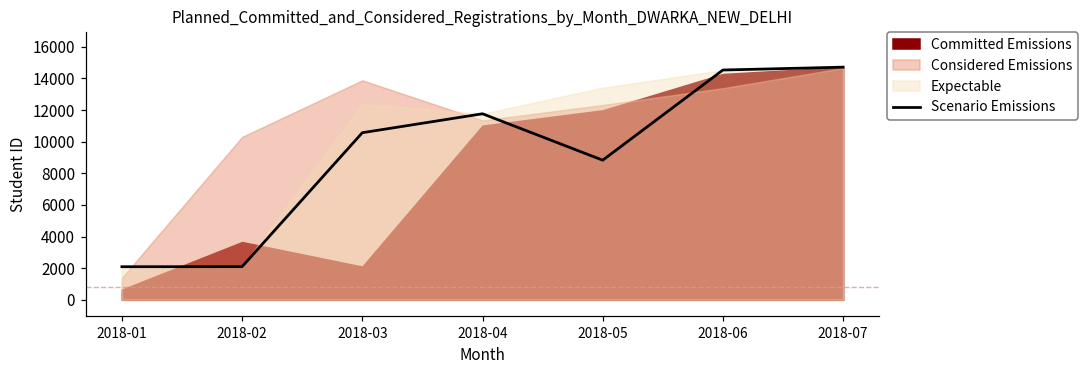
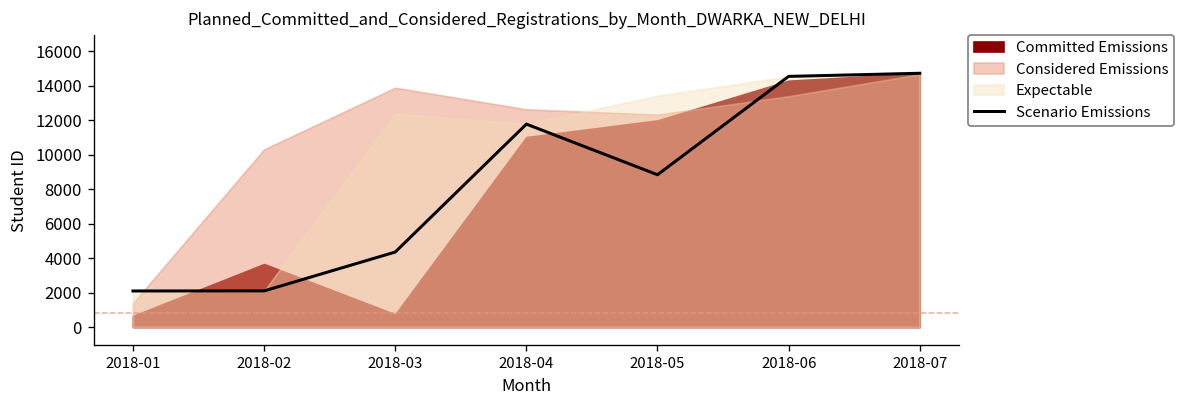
Scenario Emissions, 2018-03: 10600 -> 4300
Committed Emissions, 2018-03: 2100 -> 700
Considered Emissions, 2018-04: 11300 -> 12600
